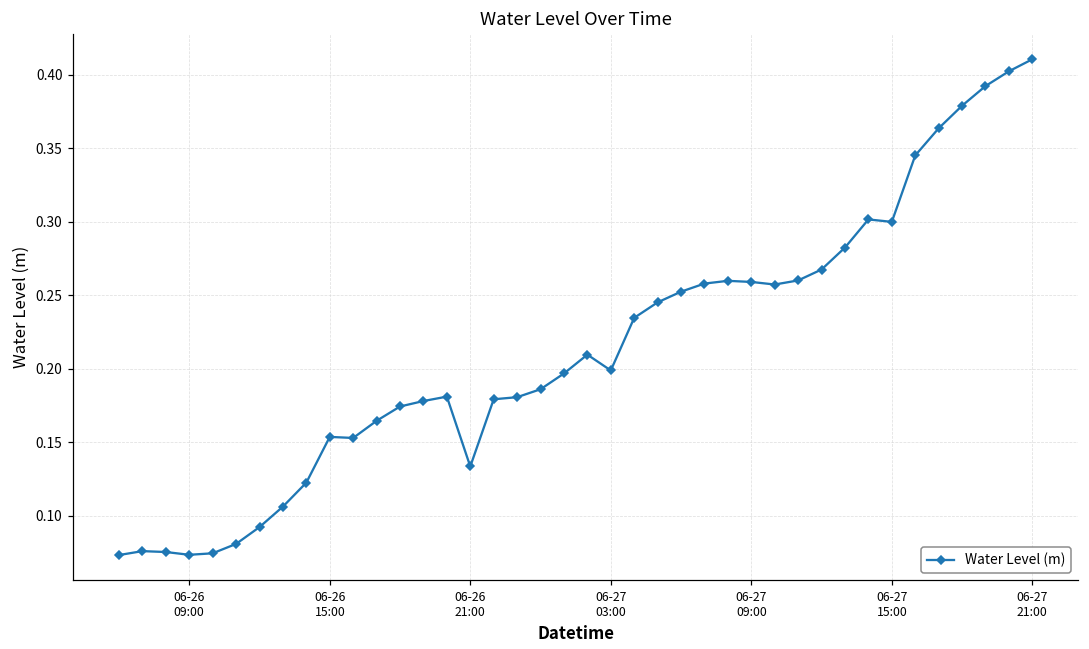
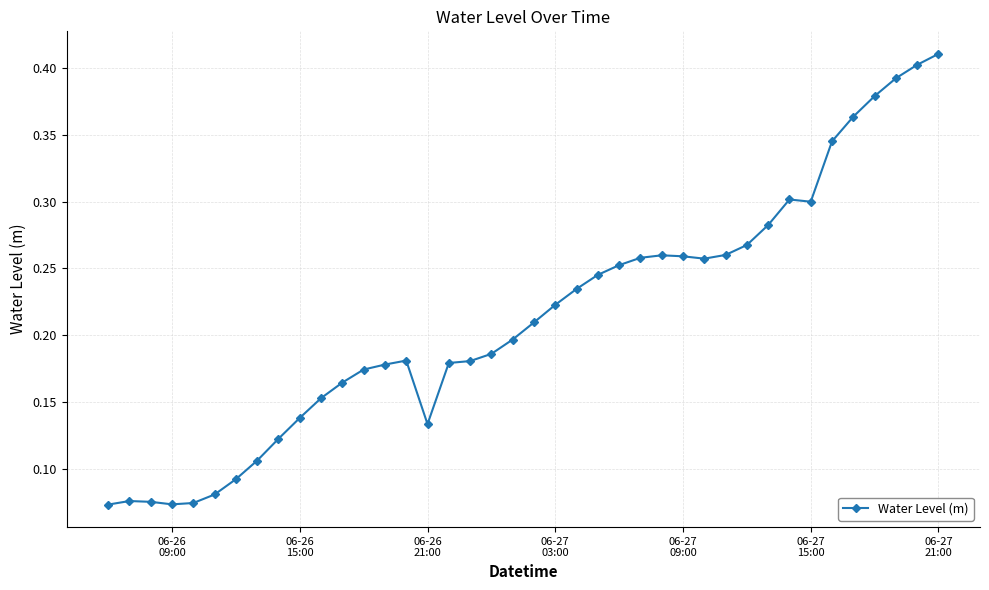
06-26 15:00: 0.154 -> 0.138
06-27 03:00: 0.199 -> 0.223
